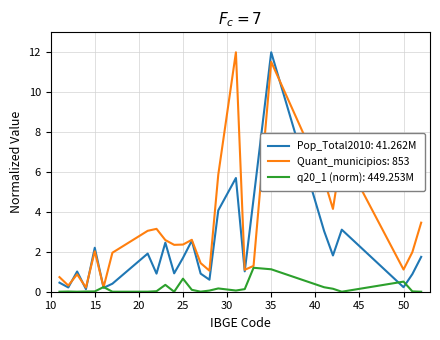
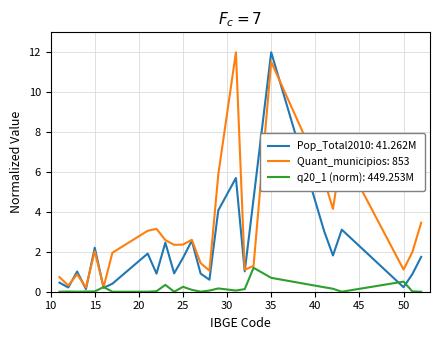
q20_1 (norm): 449.253M, 25: 0.7 -> 0.2
q20_1 (norm): 449.253M, 35: 1.1 -> 0.7
